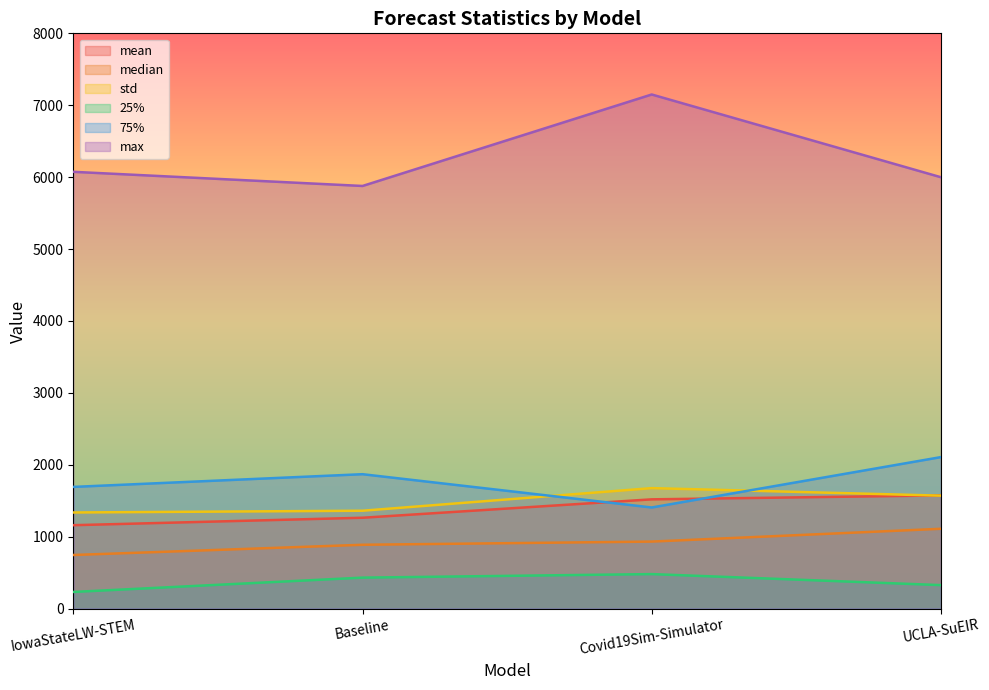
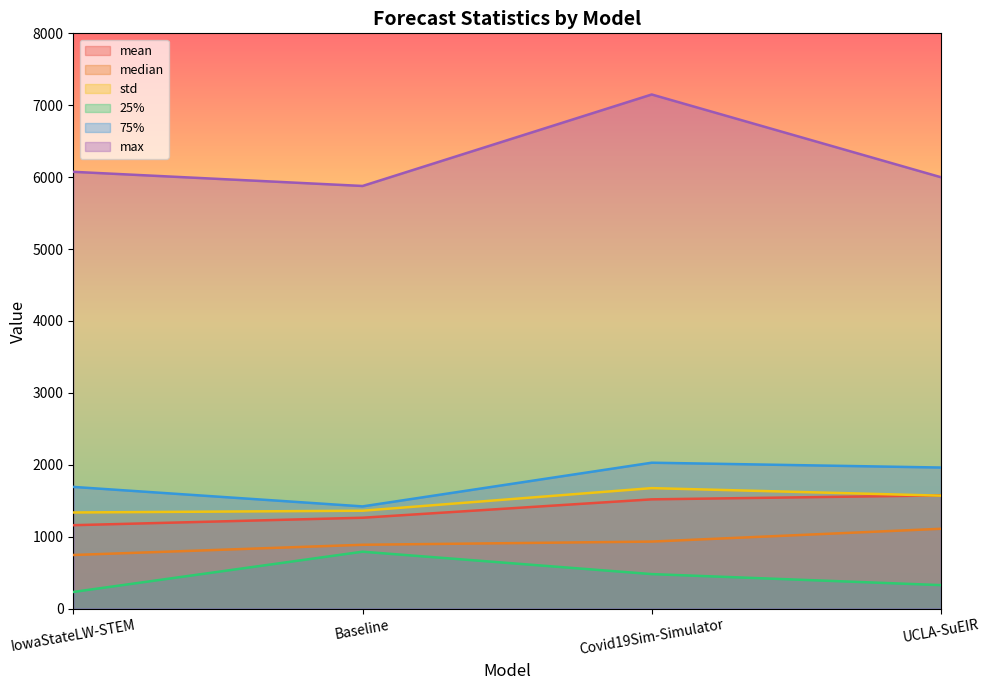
25%, Baseline: 400 -> 800
75%, Baseline: 1900 -> 1400
75%, Covid19Sim-Simulator: 1400 -> 2000
75%, UCLA-SuEIR: 2100 -> 2000
